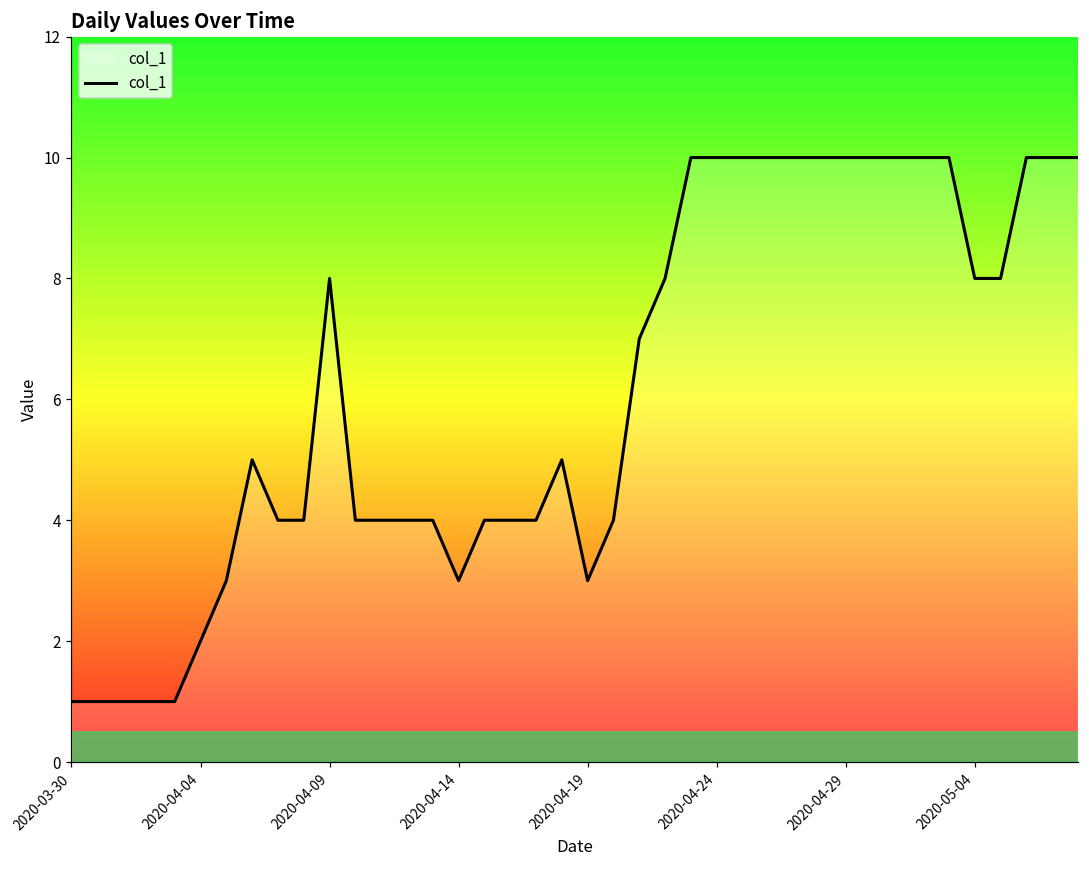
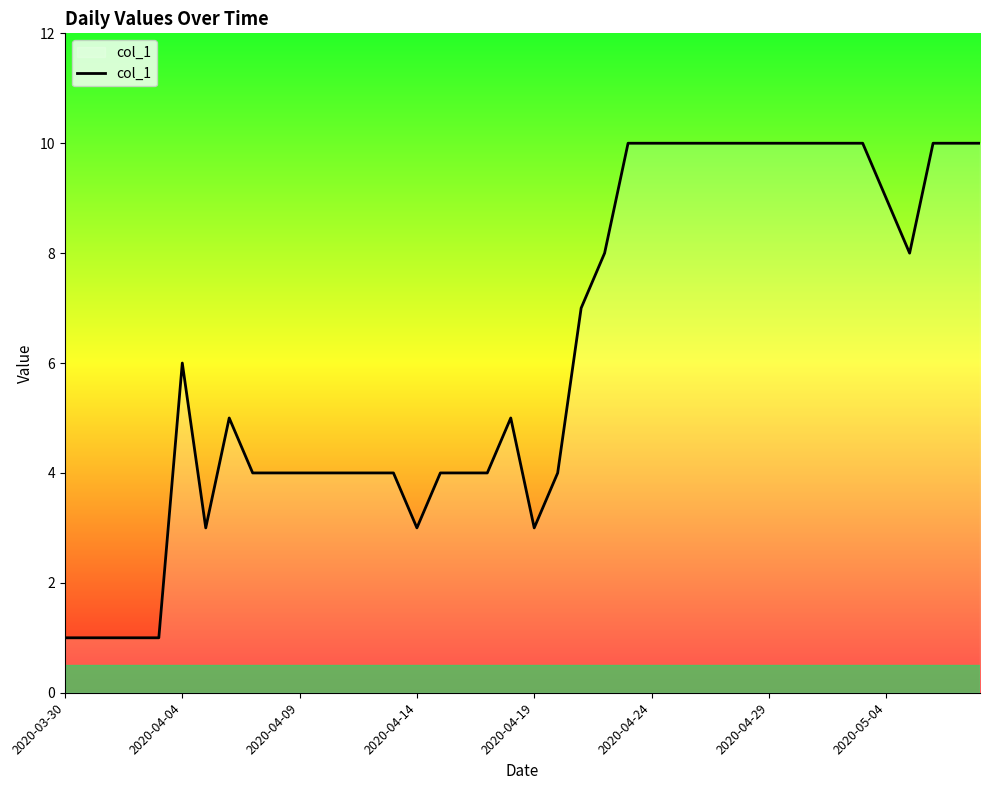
2020-04-04: 2 -> 6
2020-04-09: 8 -> 4
2020-05-04: 8 -> 9
